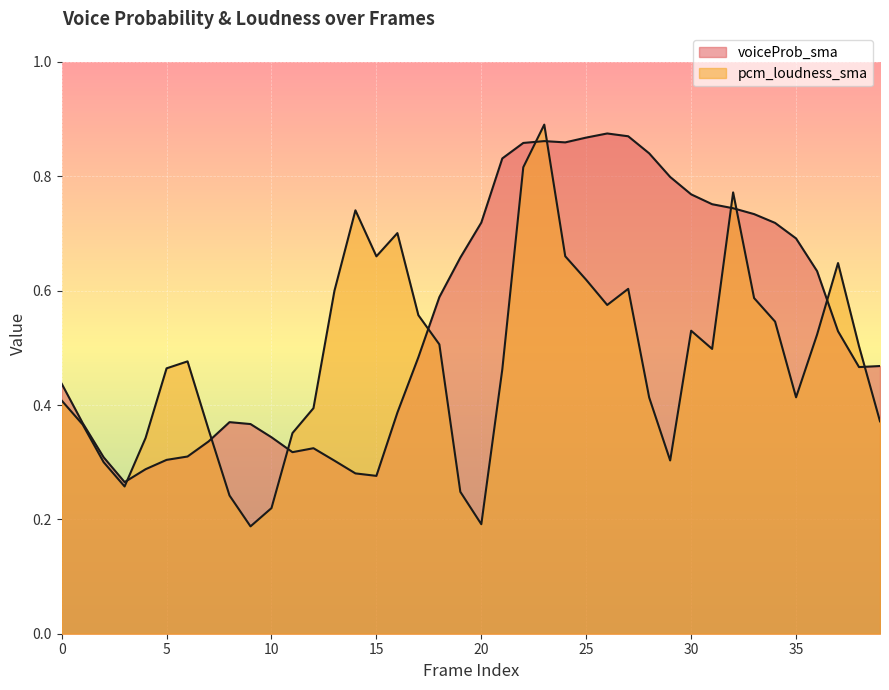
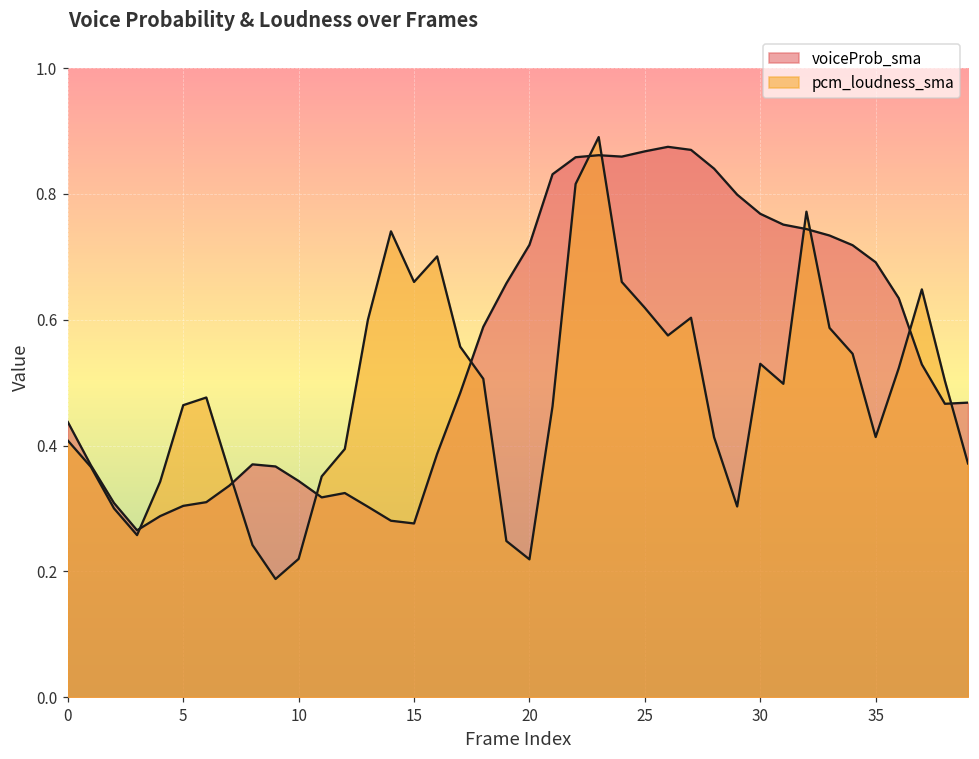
pcm_loudness_sma, 20: 0.19 -> 0.22
